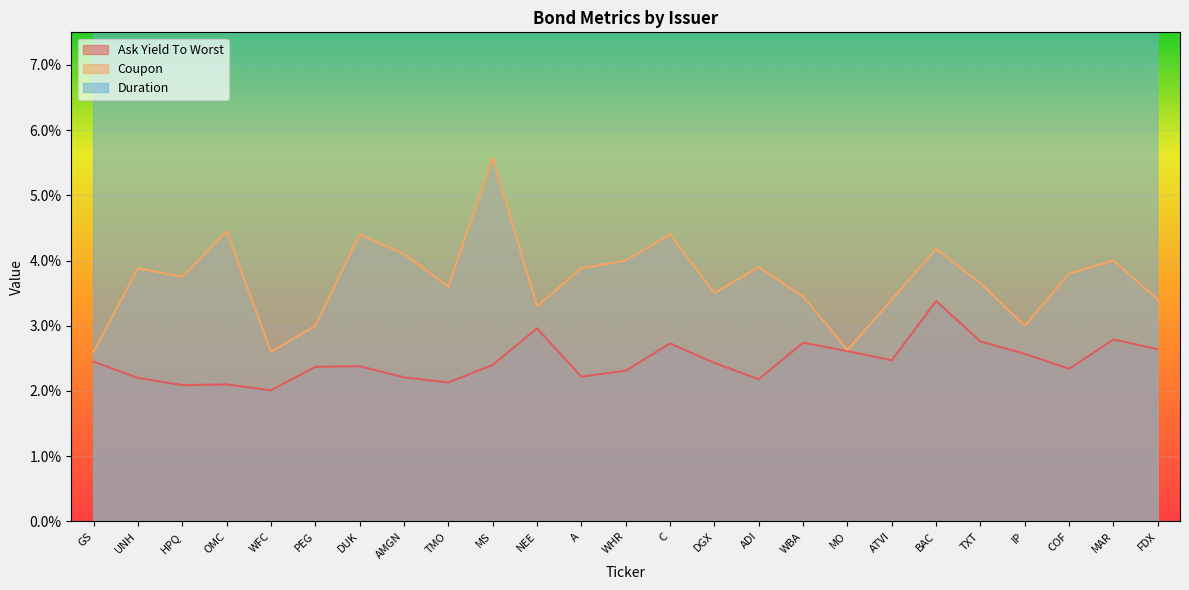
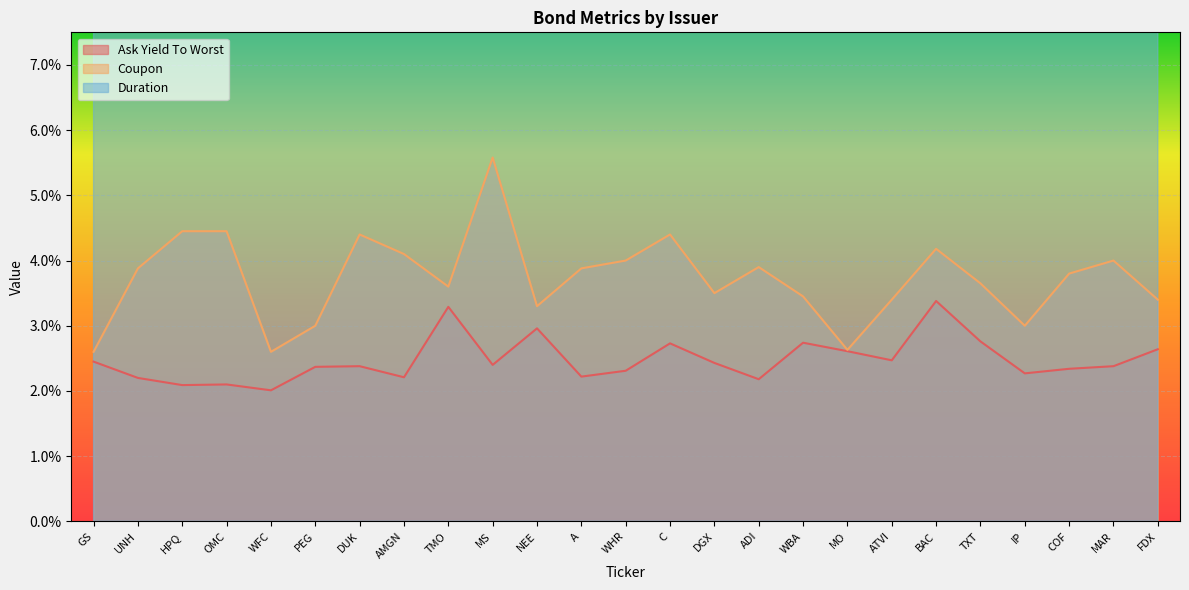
Coupon, HPQ: 3.8% -> 4.5%
Ask Yield To Worst, TMO: 2.1% -> 3.3%
Ask Yield To Worst, IP: 2.6% -> 2.3%
Ask Yield To Worst, MAR: 2.8% -> 2.4%
